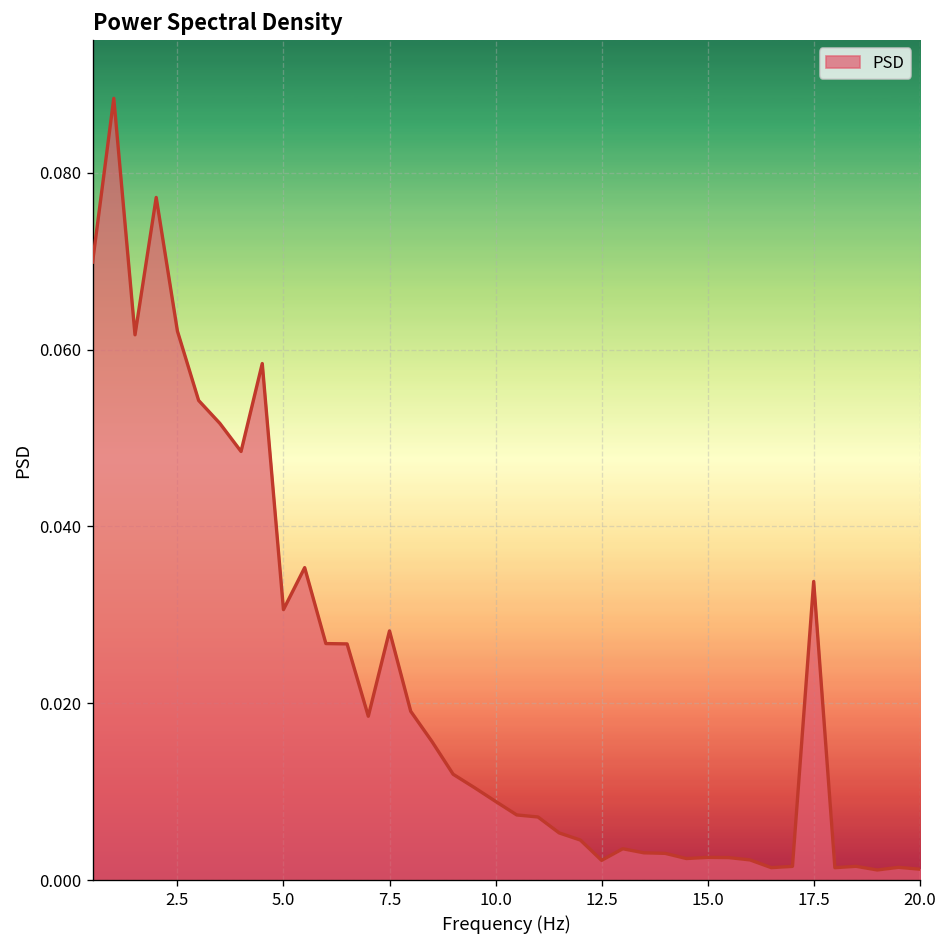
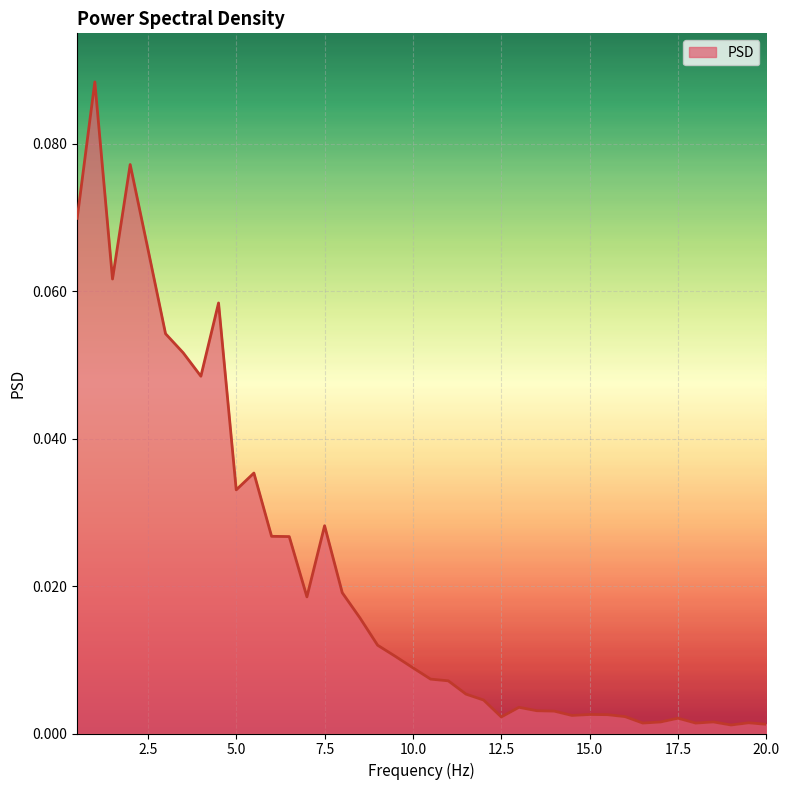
2.5: 0.062 -> 0.066
5.0: 0.031 -> 0.033
17.5: 0.034 -> 0.002
